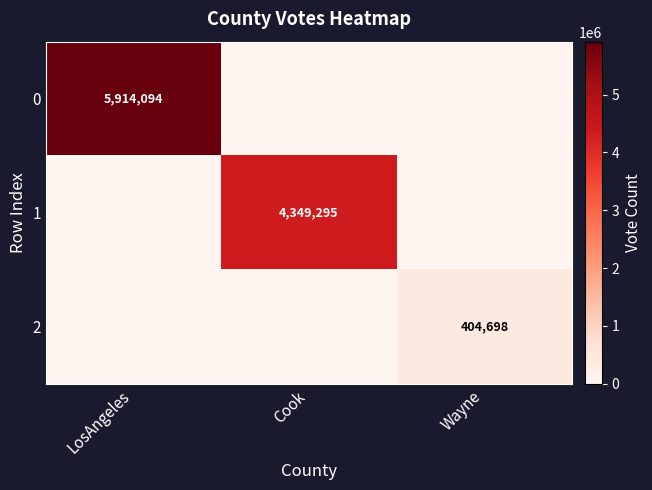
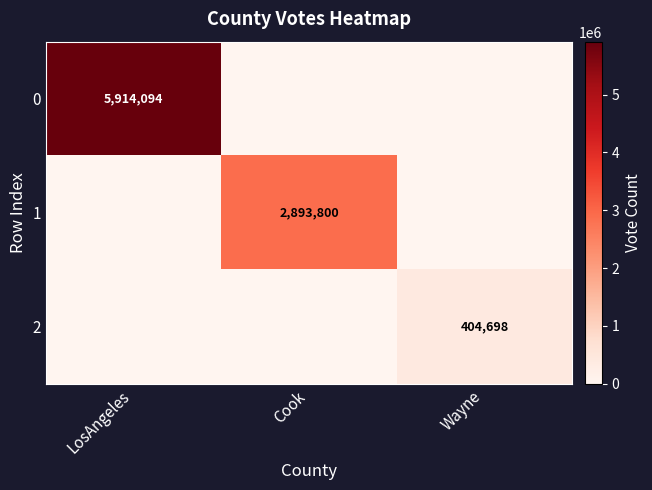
1, Cook: 4,349,295 -> 2,893,800
